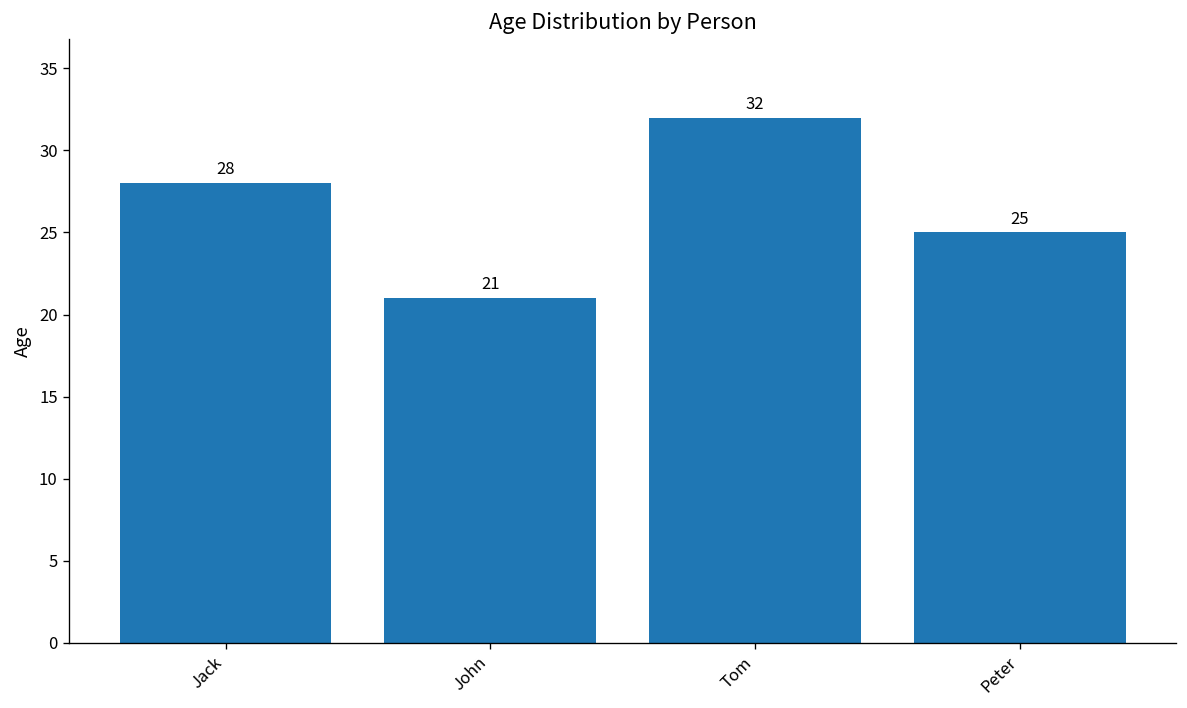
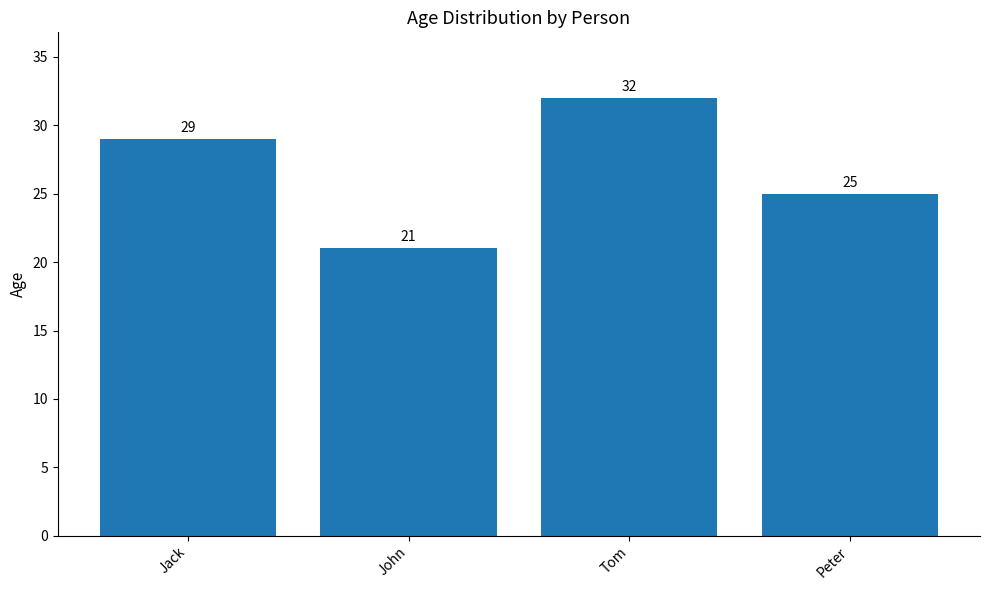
Jack: 28 -> 29
